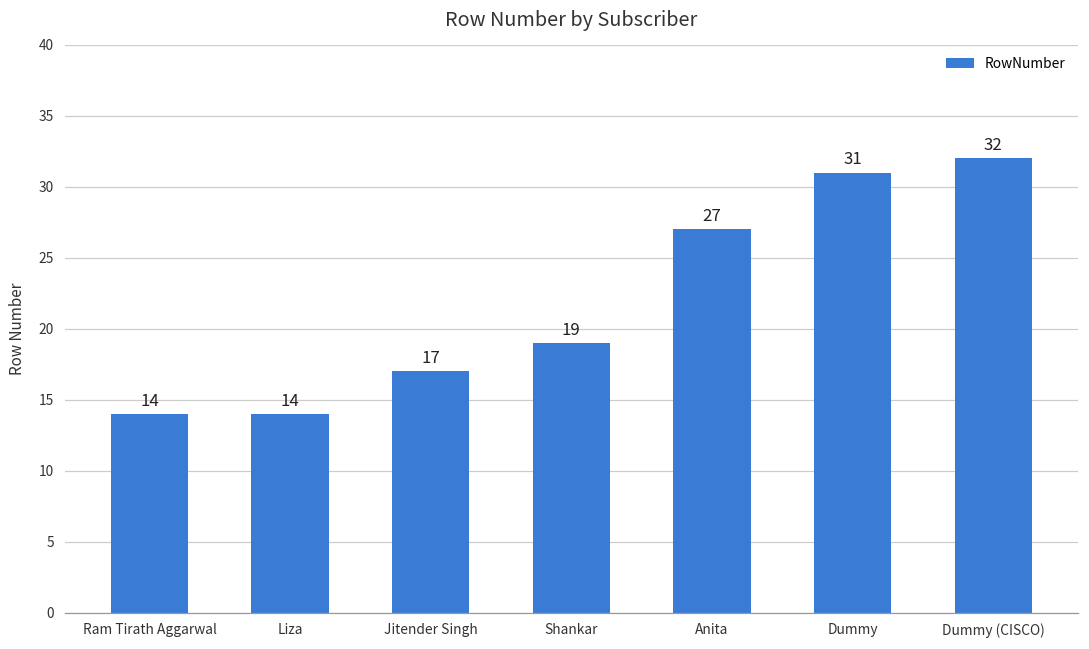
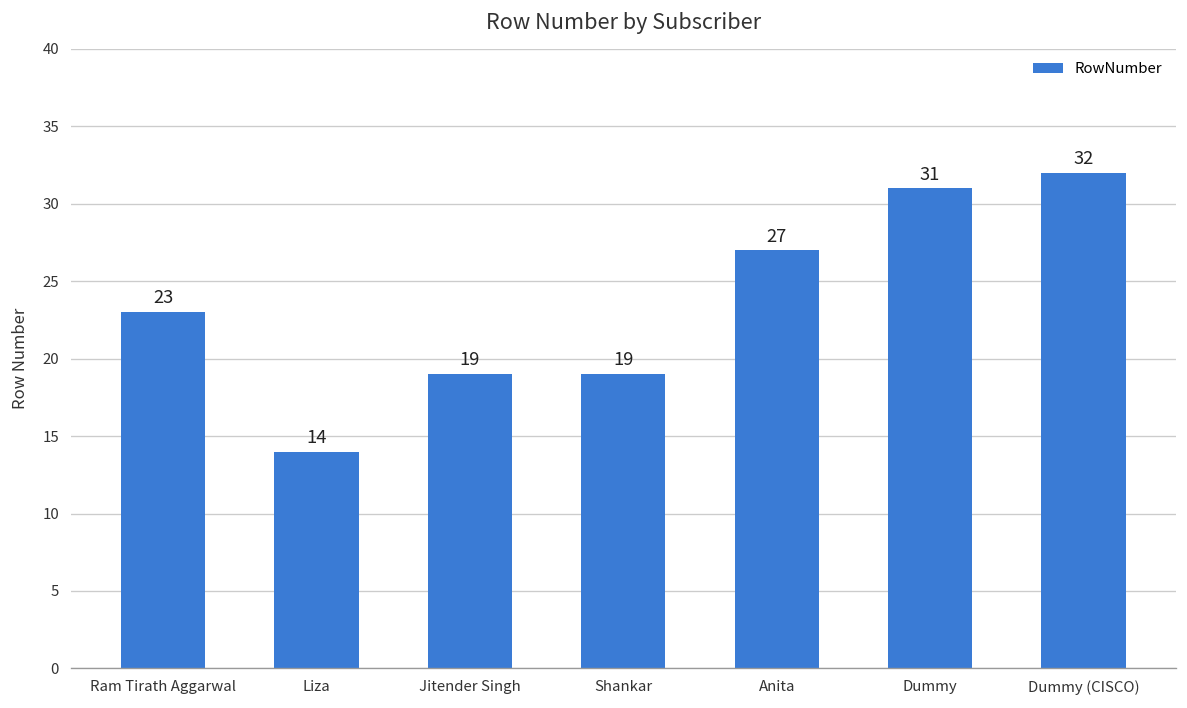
Ram Tirath Aggarwal: 14 -> 23
Jitender Singh: 17 -> 19
